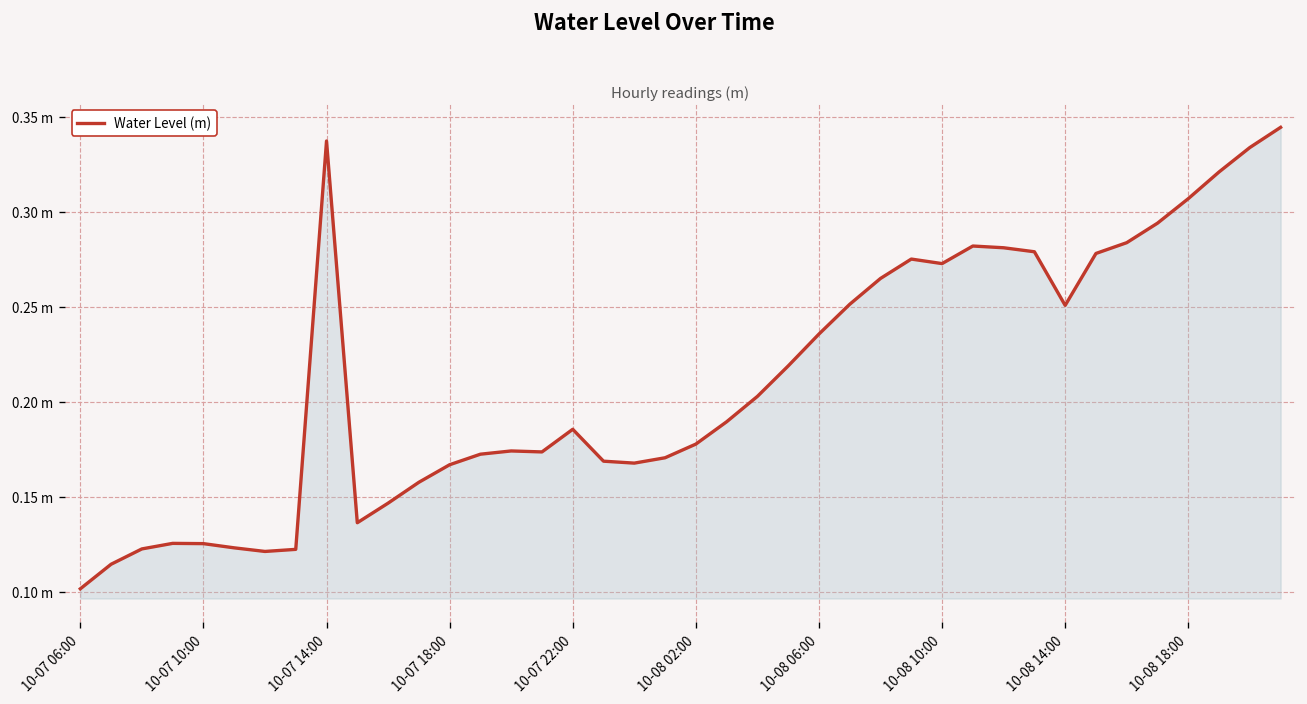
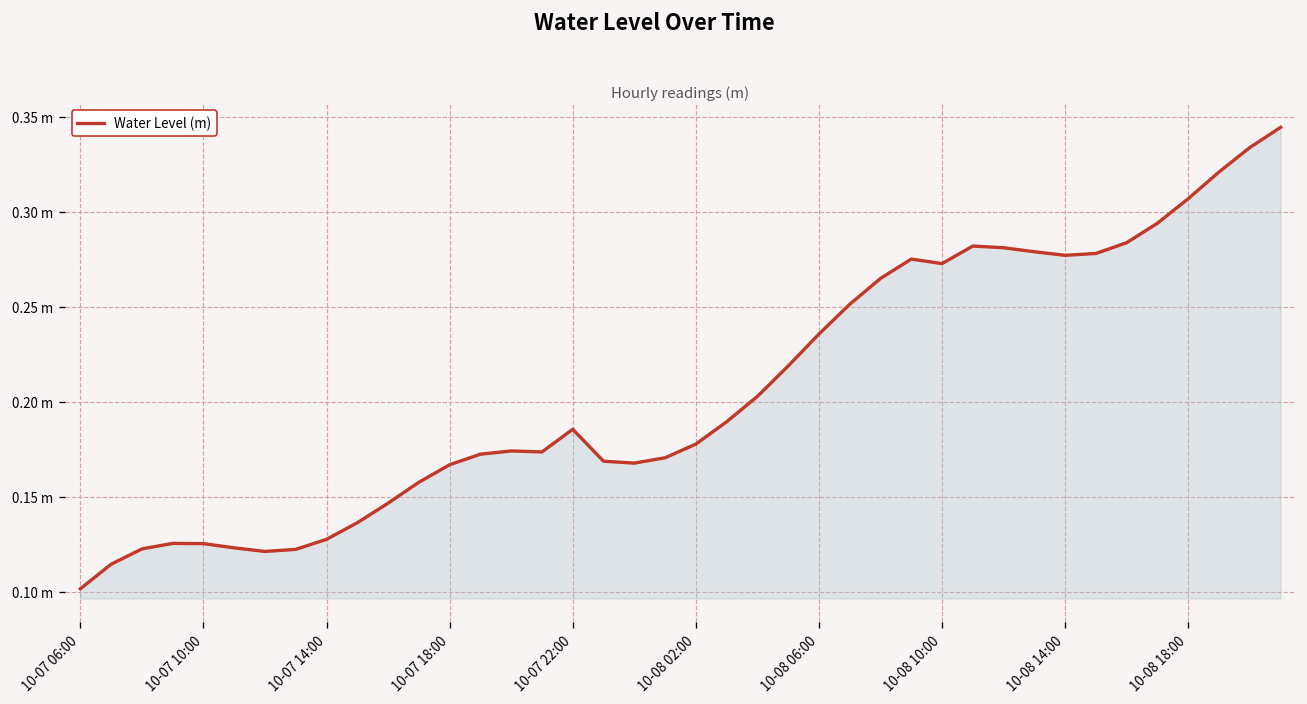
10-07 14:00: 0.338 m -> 0.128 m
10-08 14:00: 0.251 m -> 0.277 m
